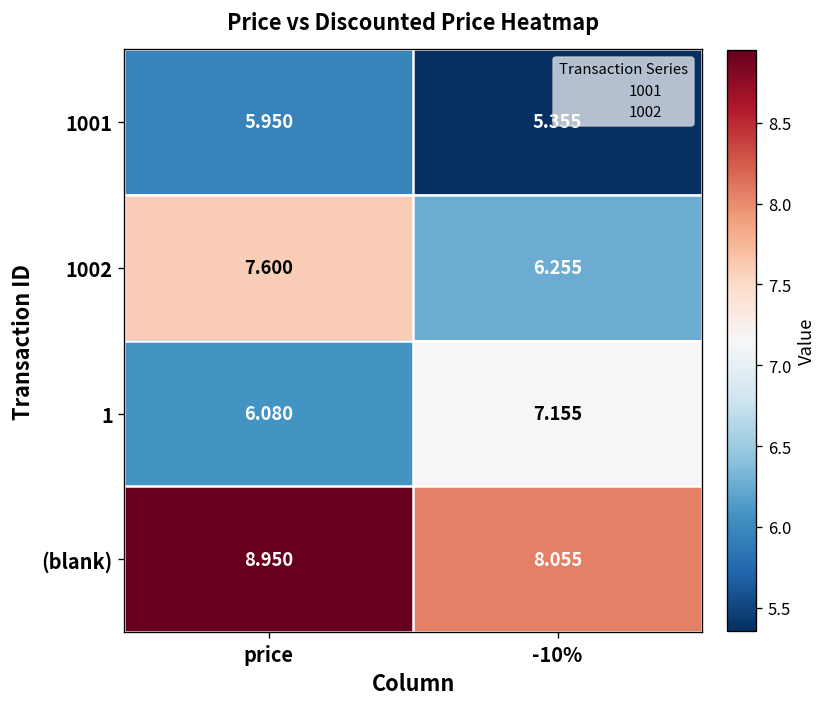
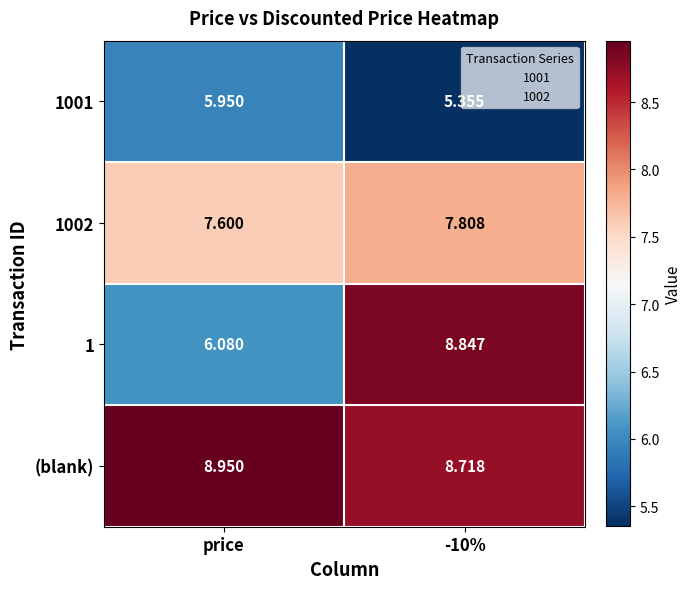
1002, -10%: 6.255 -> 7.808
1, -10%: 7.155 -> 8.847
(blank), -10%: 8.055 -> 8.718
